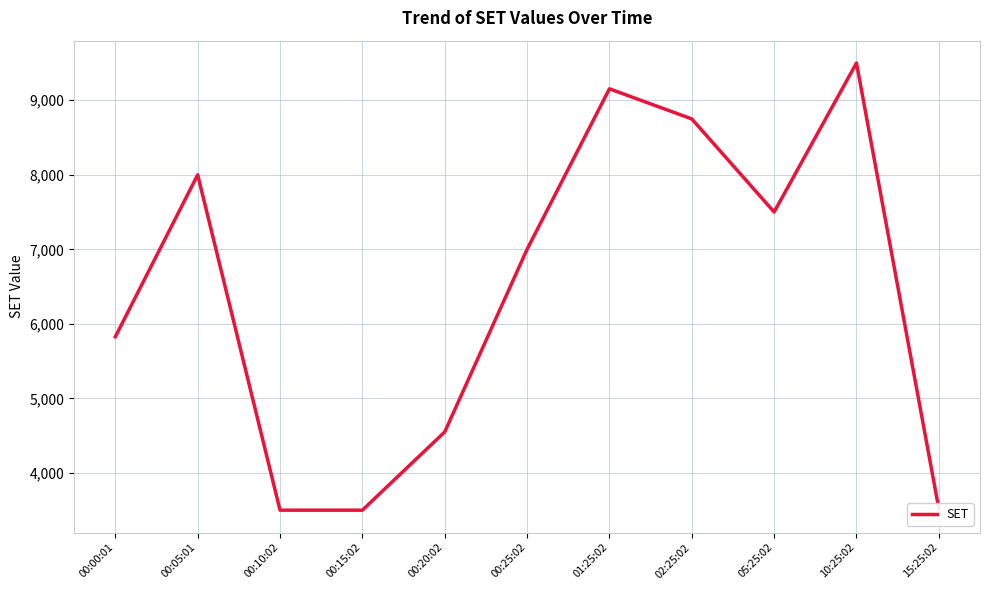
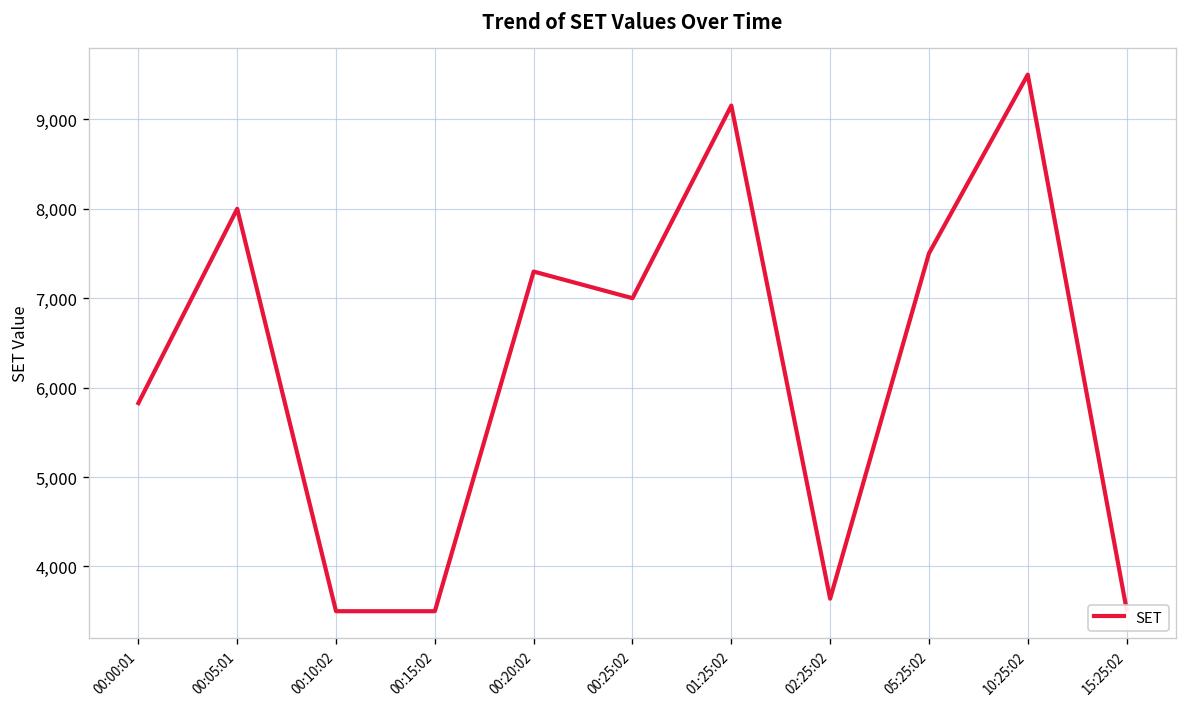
00:20:02: 4,600 -> 7,300
02:25:02: 8,800 -> 3,600
